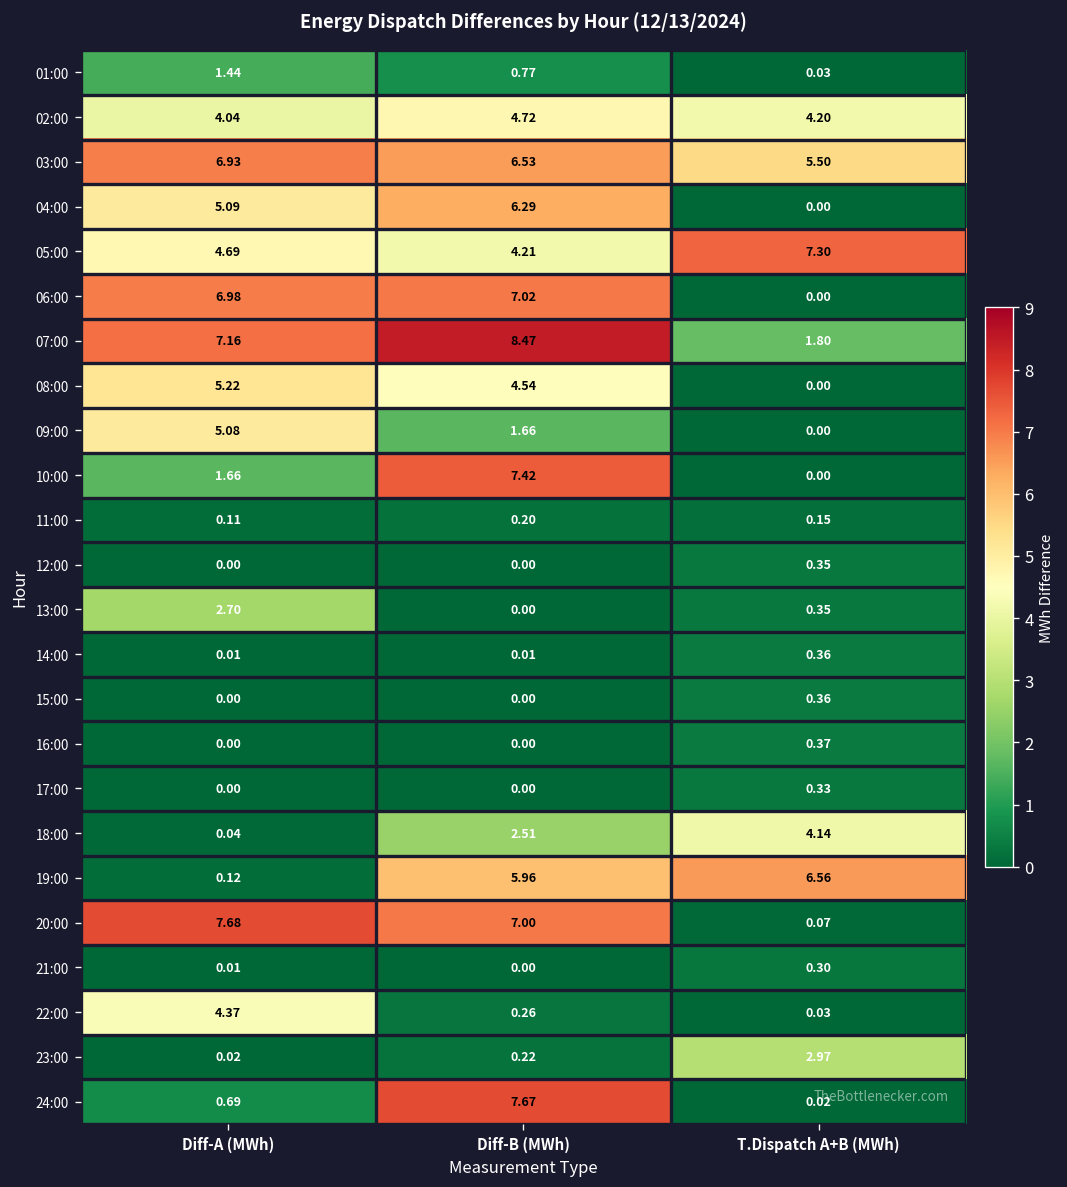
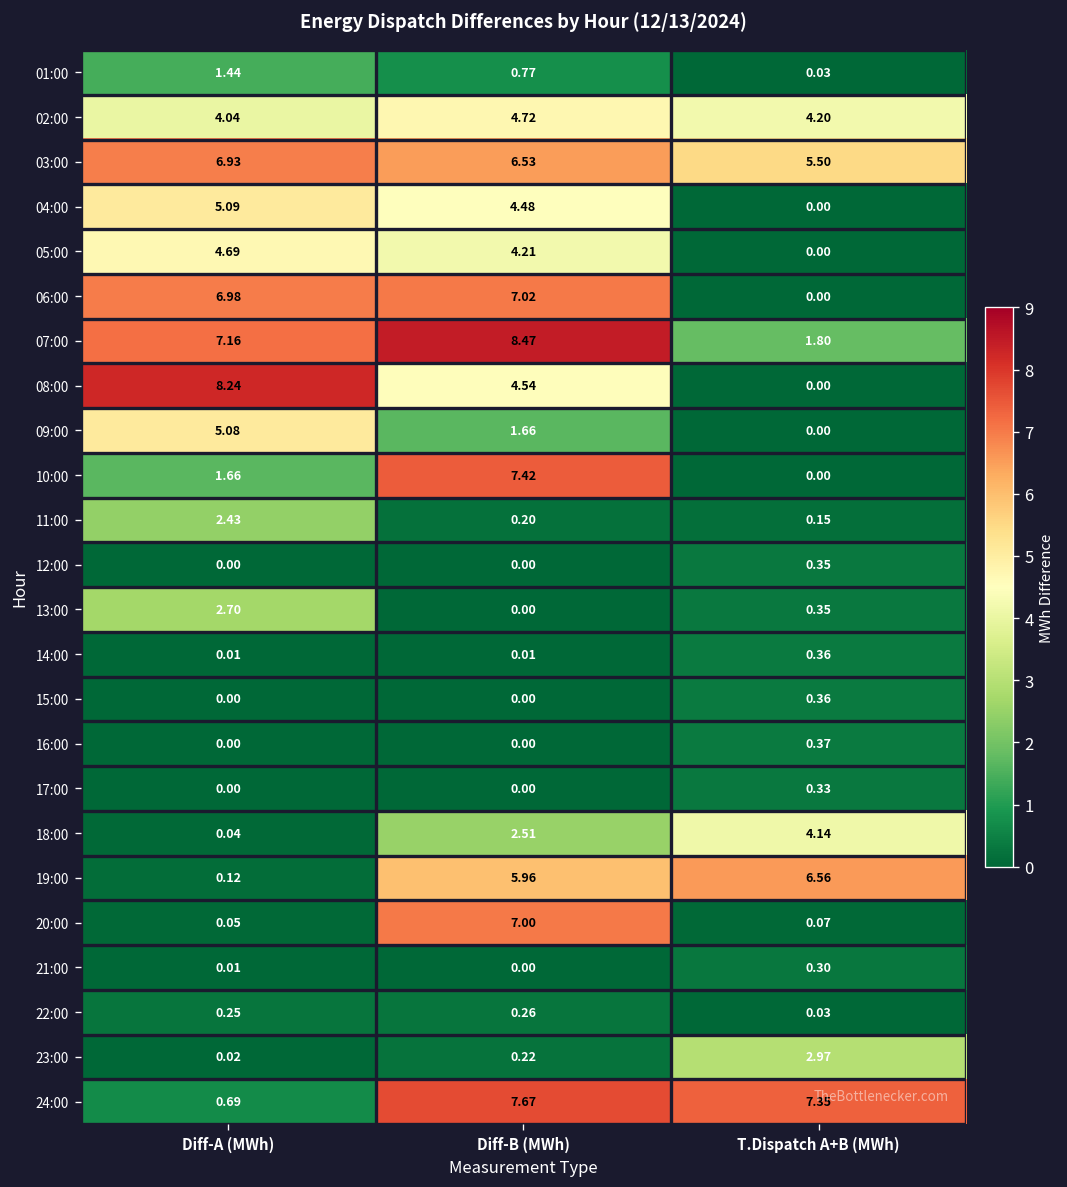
04:00, Diff-B (MWh): 6.29 -> 4.48
05:00, T.Dispatch A+B (MWh): 7.30 -> 0.00
08:00, Diff-A (MWh): 5.22 -> 8.24
11:00, Diff-A (MWh): 0.11 -> 2.43
20:00, Diff-A (MWh): 7.68 -> 0.05
22:00, Diff-A (MWh): 4.37 -> 0.25
24:00, T.Dispatch A+B (MWh): 0.02 -> 7.35
